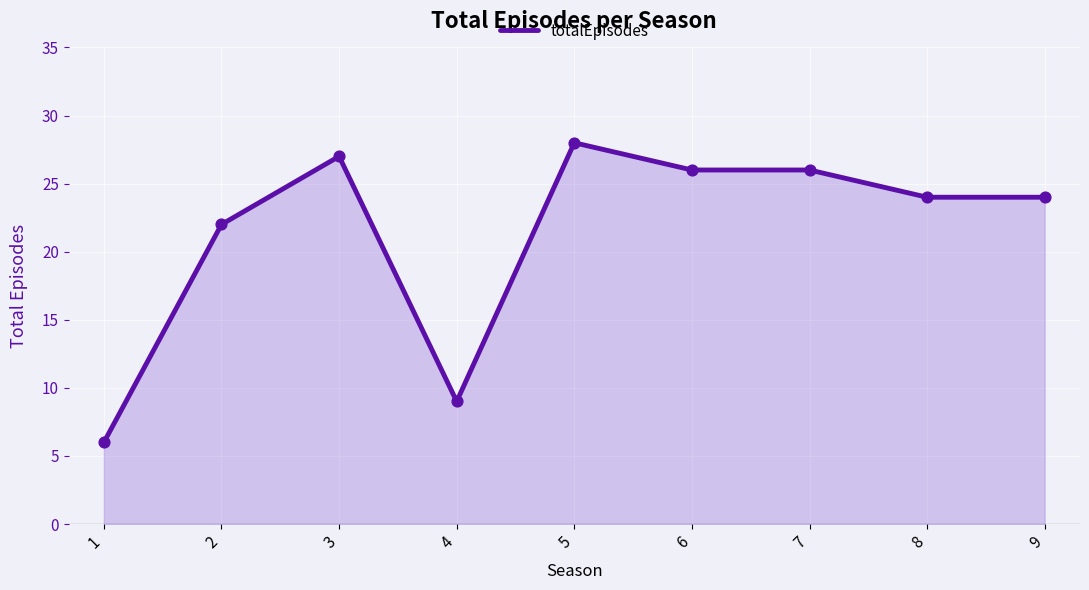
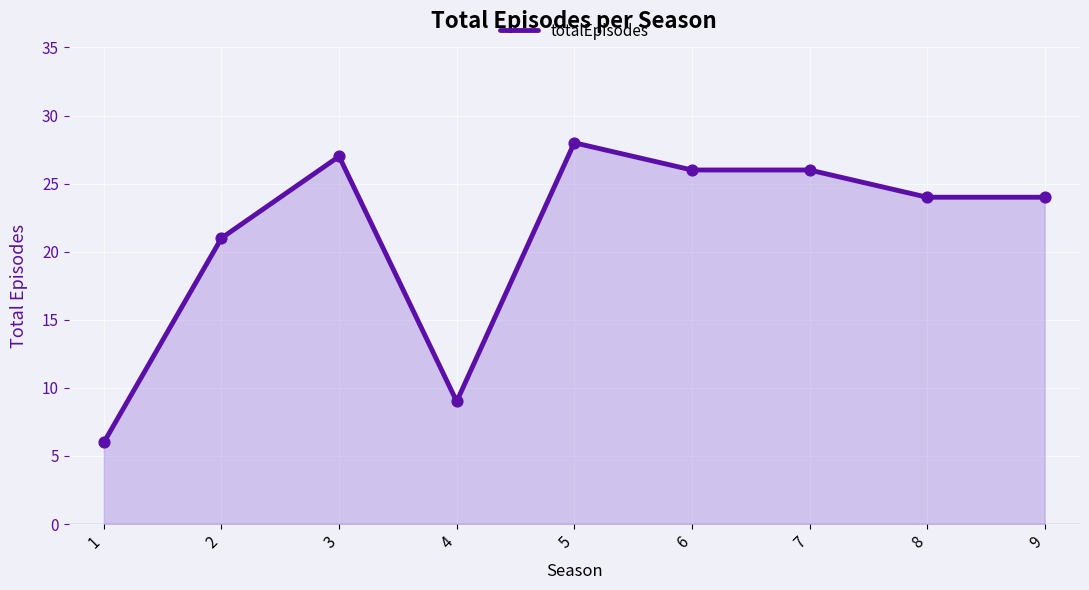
2: 22 -> 21
